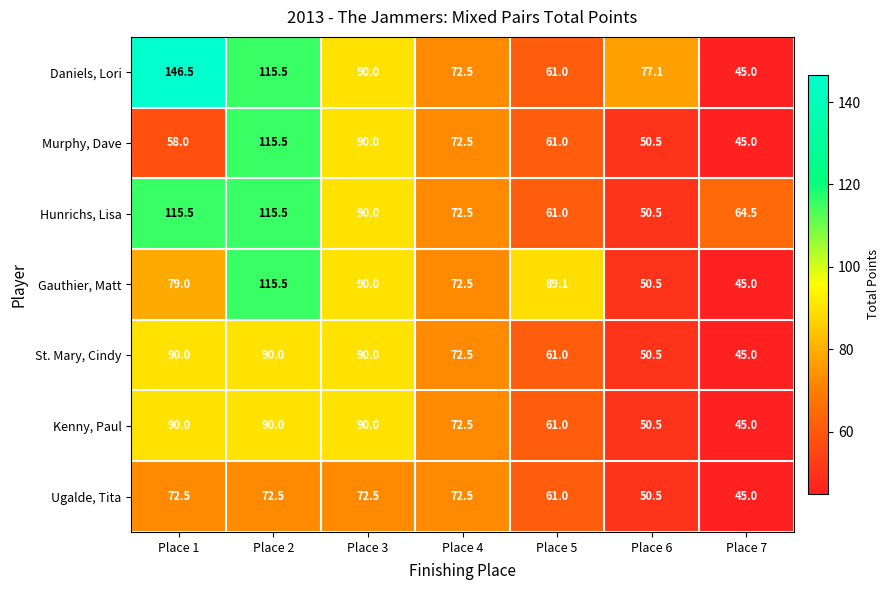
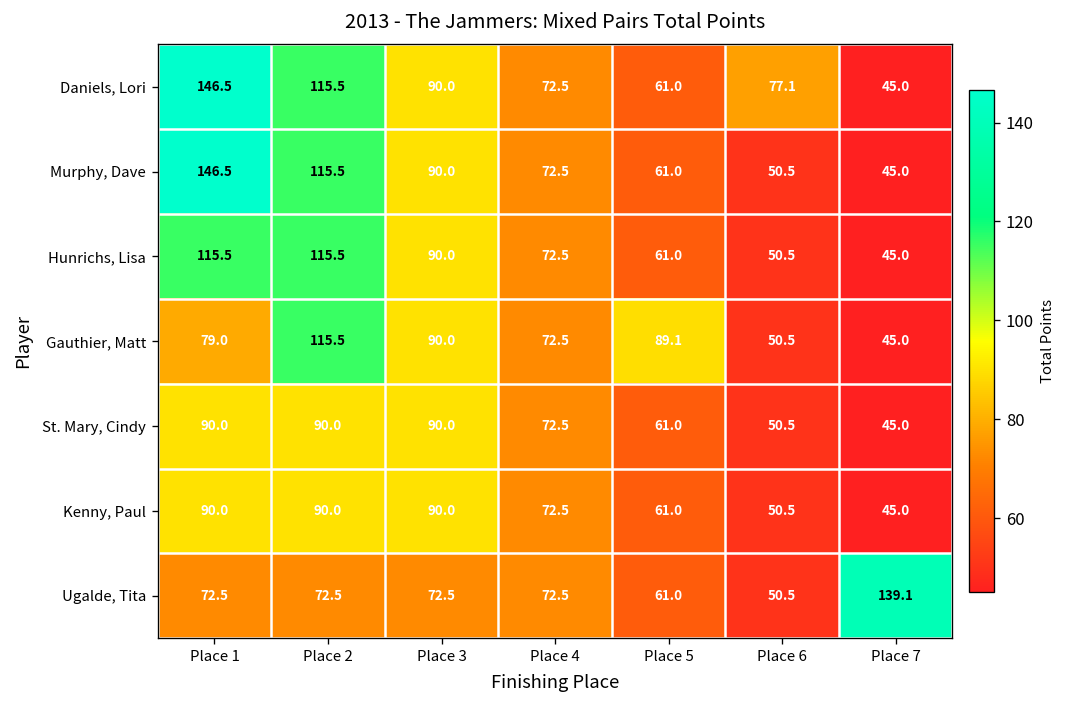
Murphy, Dave, Place 1: 58.0 -> 146.5
Hunrichs, Lisa, Place 7: 64.5 -> 45.0
Ugalde, Tita, Place 7: 45.0 -> 139.1
